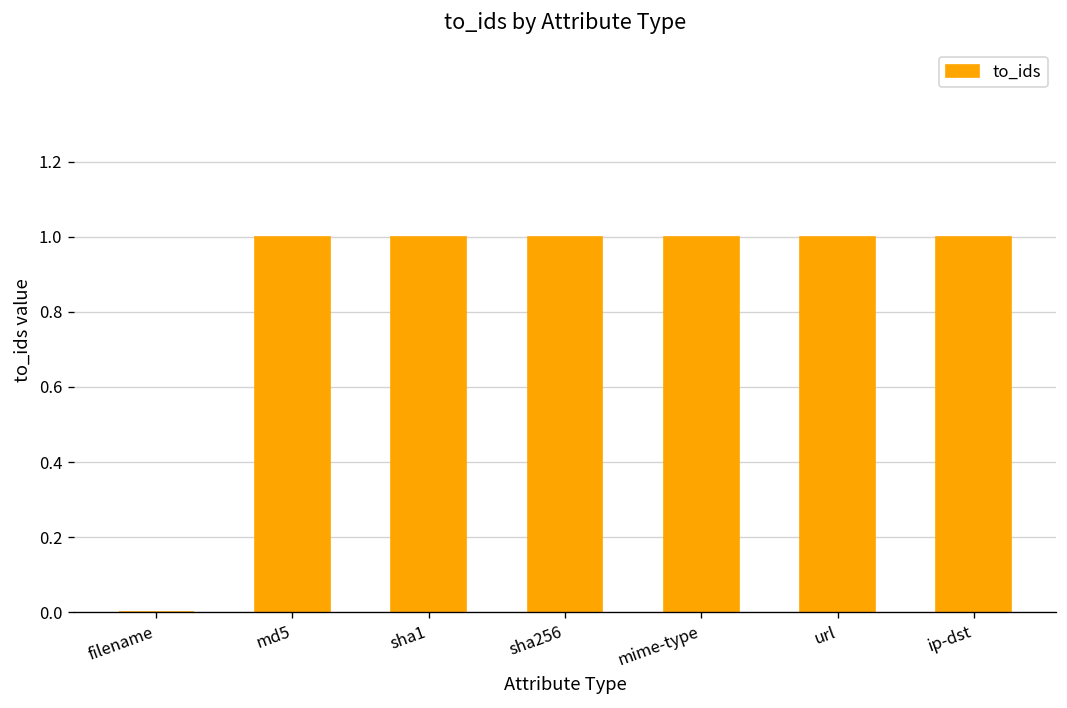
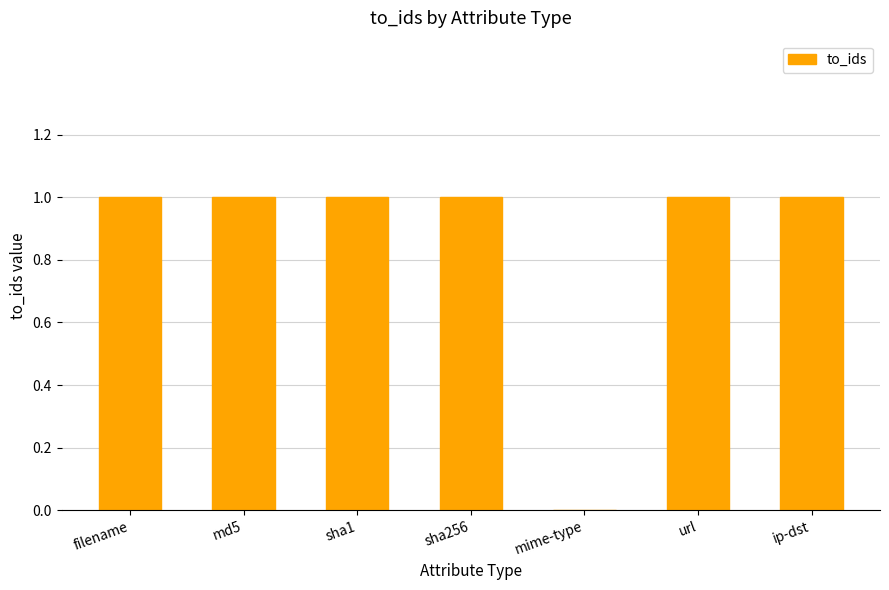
filename: 0 -> 1
mime-type: 1 -> 0
